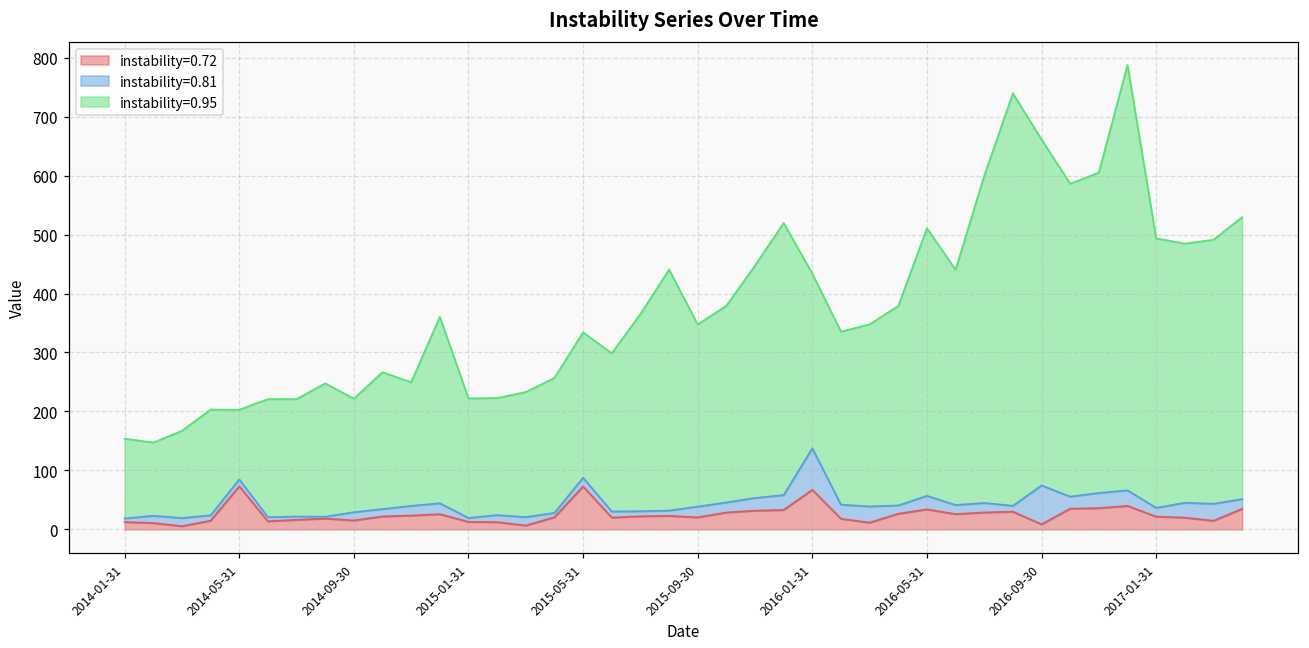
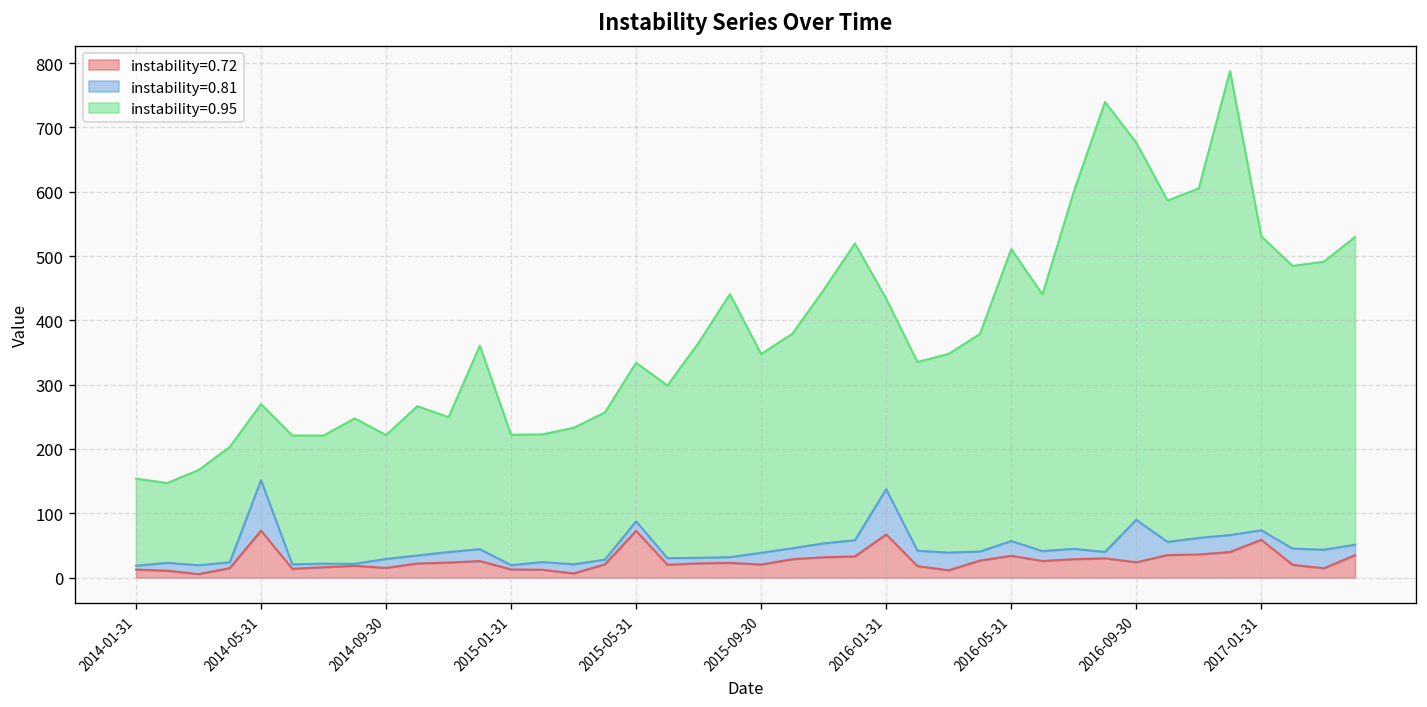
instability=0.81, 2014-05-31: 10 -> 80
instability=0.72, 2016-09-30: 10 -> 20
instability=0.72, 2017-01-31: 20 -> 60
